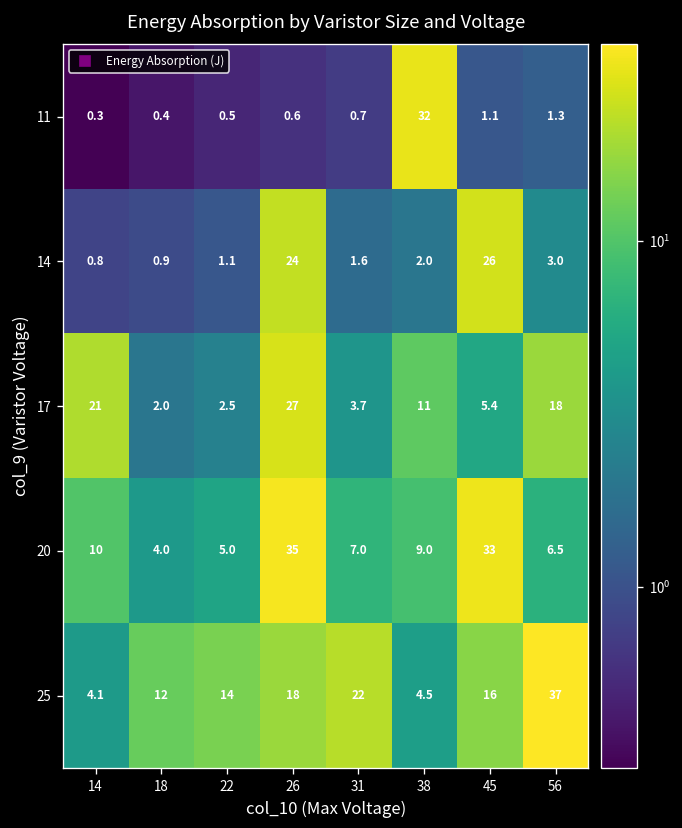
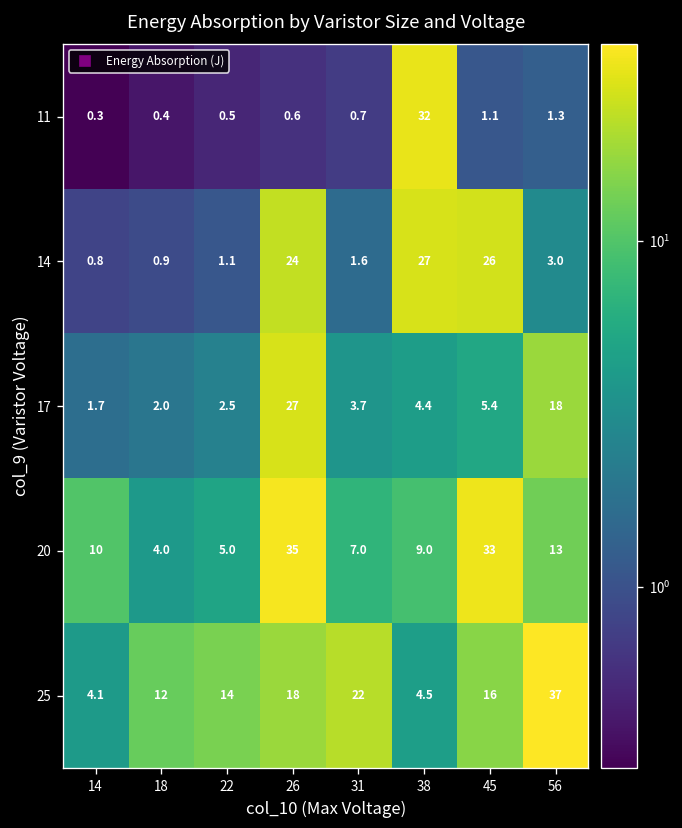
14, 38: 2.0 -> 27
17, 14: 21 -> 1.7
17, 38: 11 -> 4.4
20, 56: 6.5 -> 13
